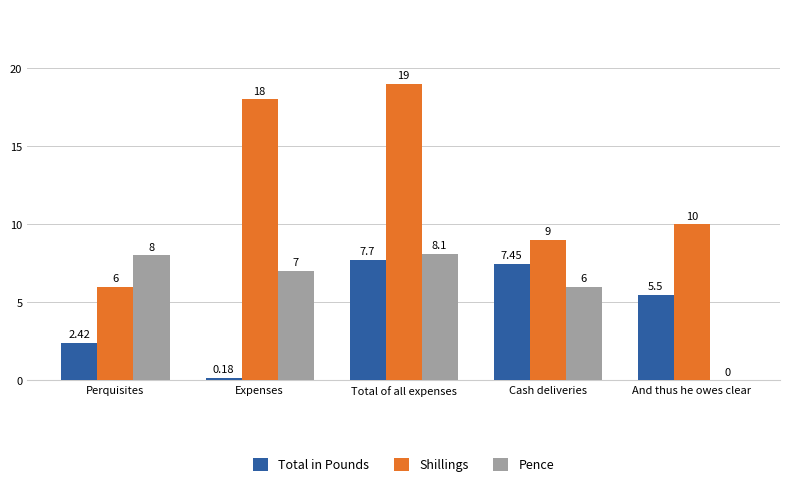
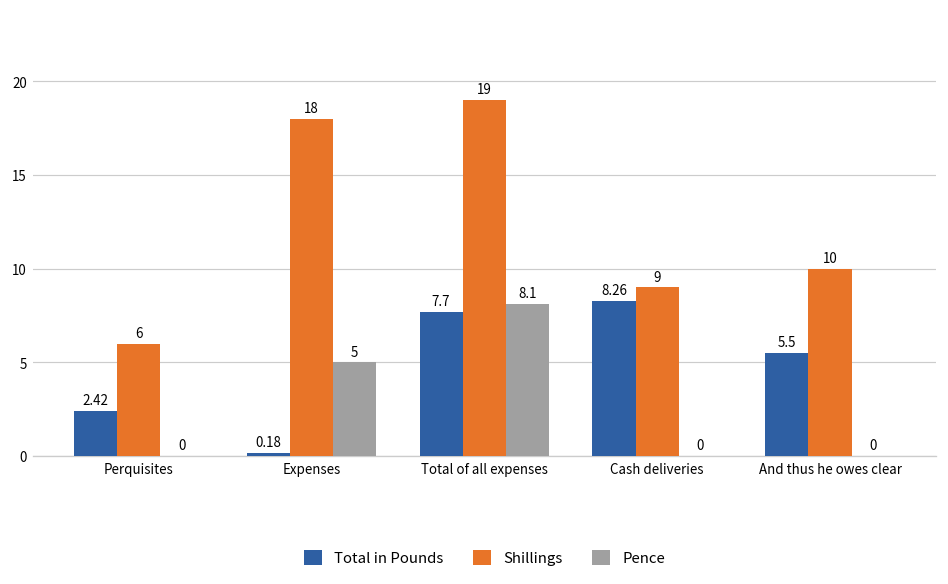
Pence, Perquisites: 8 -> 0
Pence, Expenses: 7 -> 5
Total in Pounds, Cash deliveries: 7.45 -> 8.26
Pence, Cash deliveries: 6 -> 0
